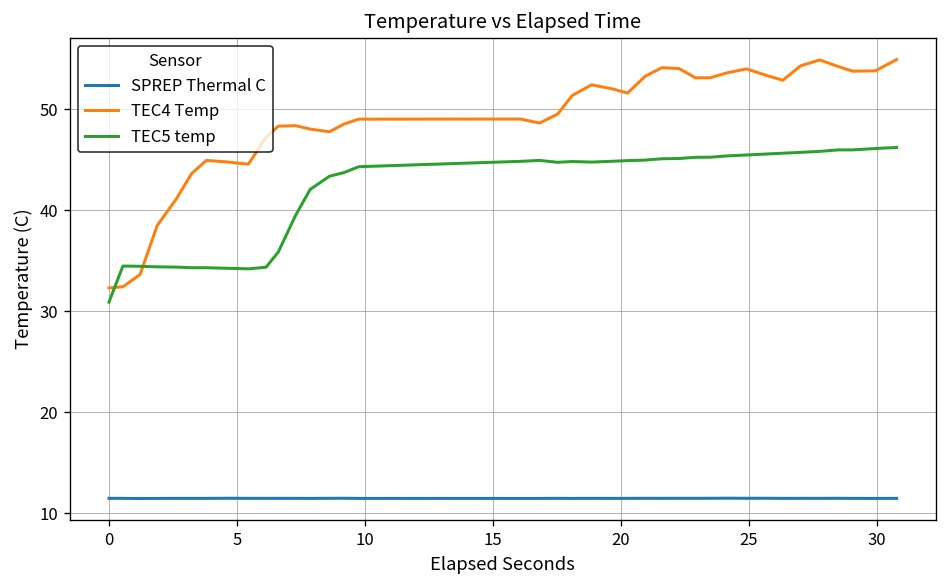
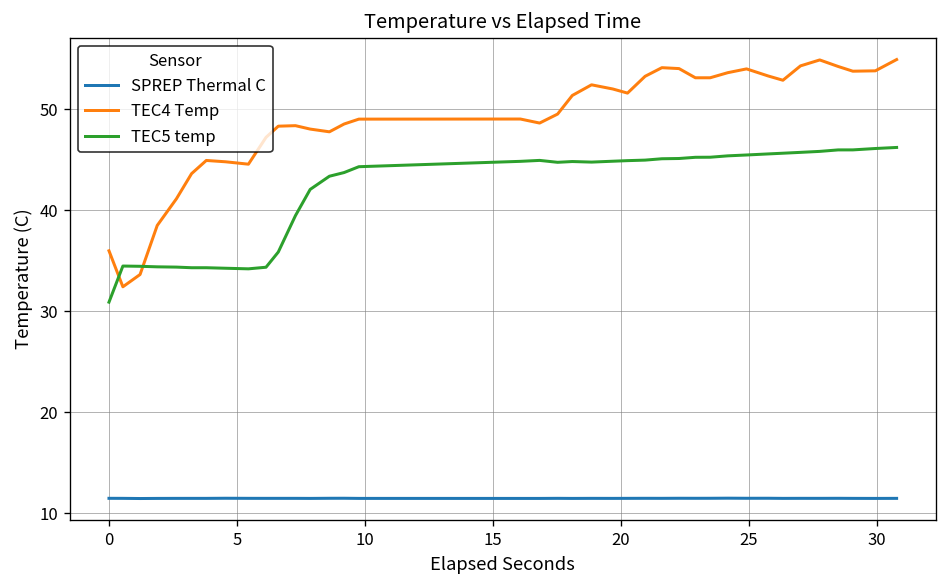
TEC4 Temp, 0: 32 -> 36
